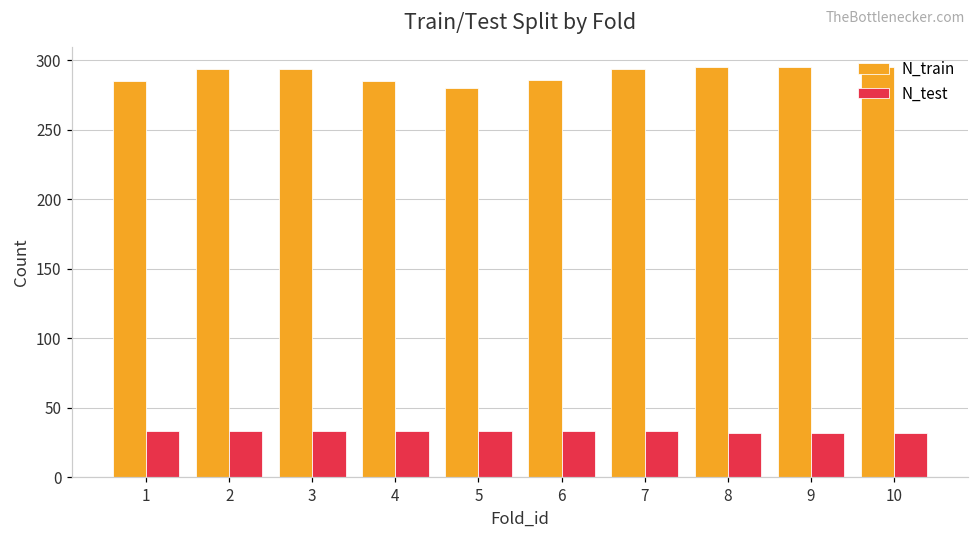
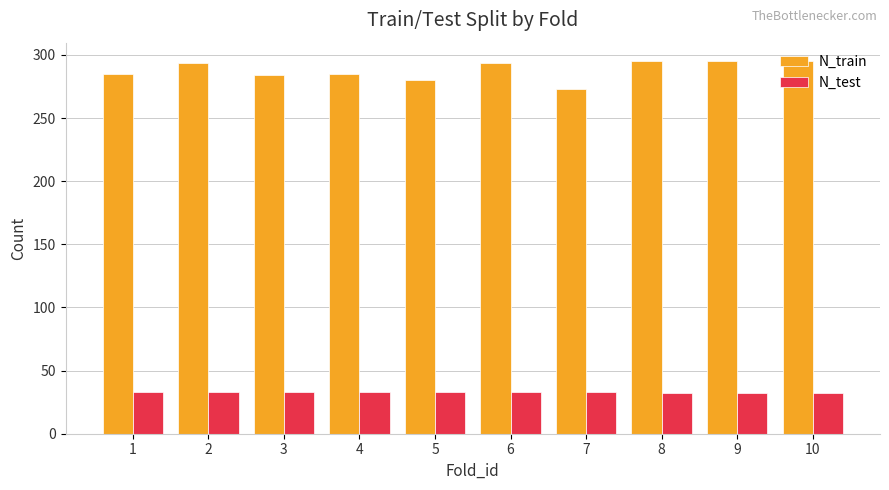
N_train, 3: 294 -> 284
N_train, 6: 286 -> 294
N_train, 7: 294 -> 273
